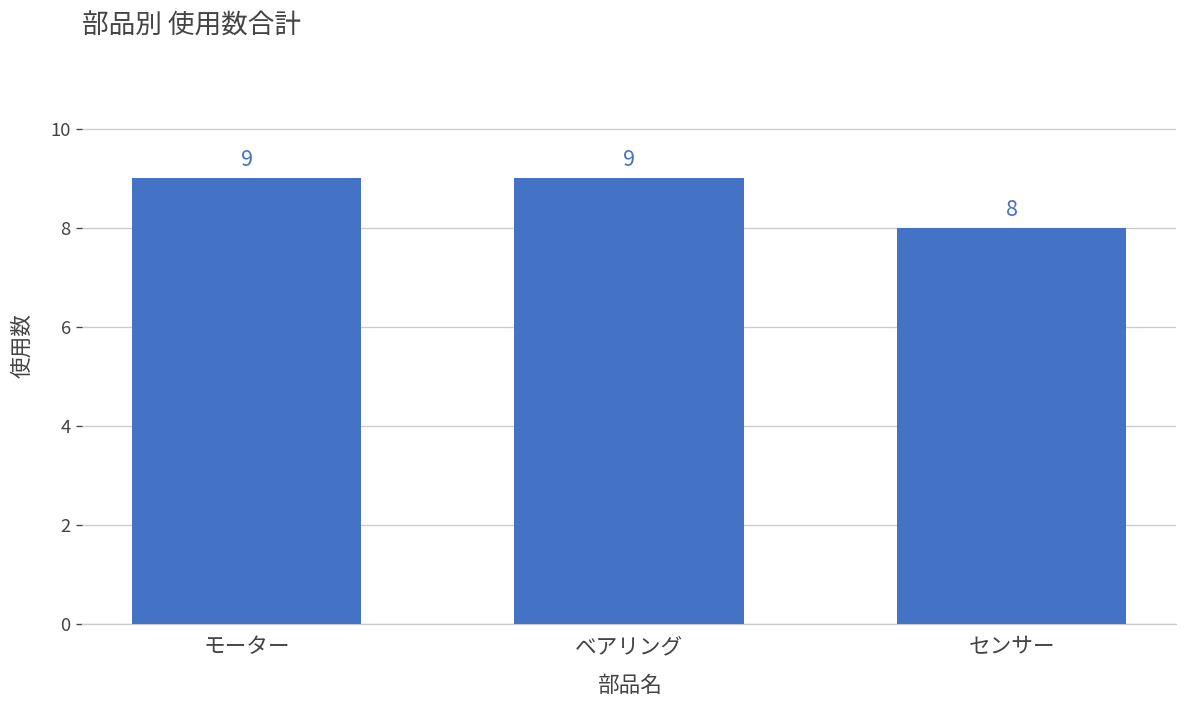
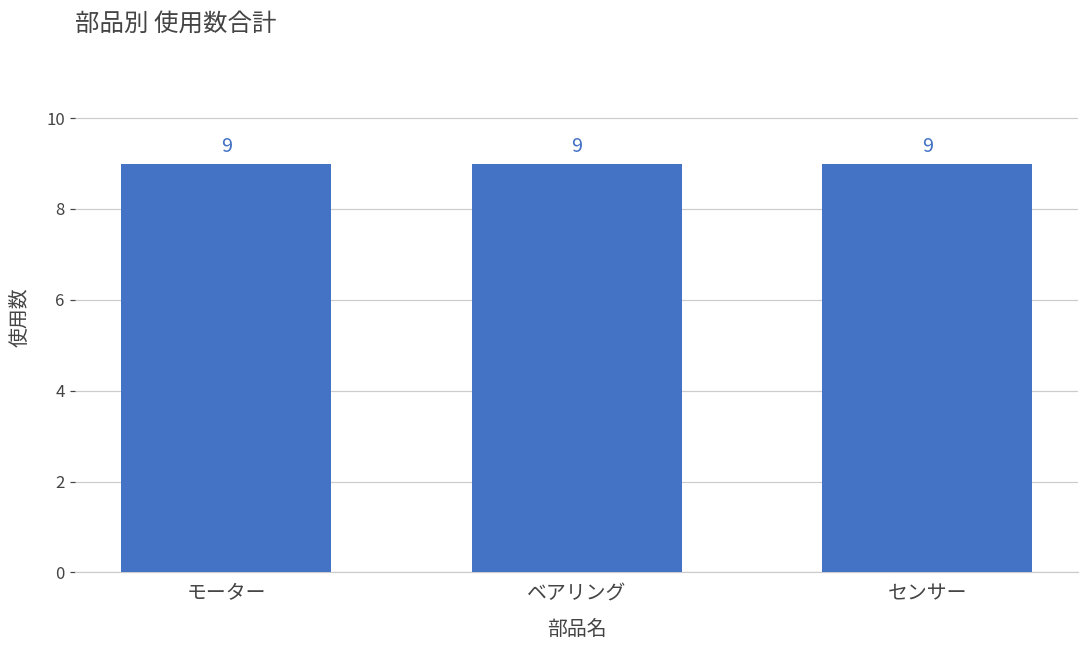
センサー: 8 -> 9
